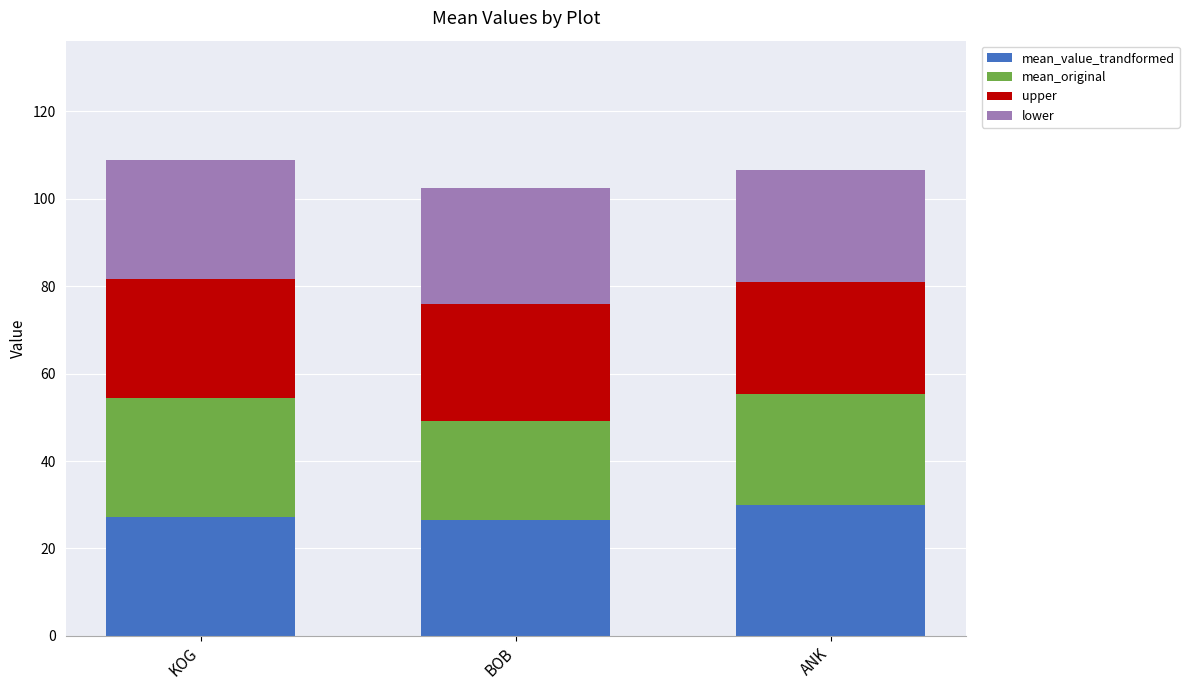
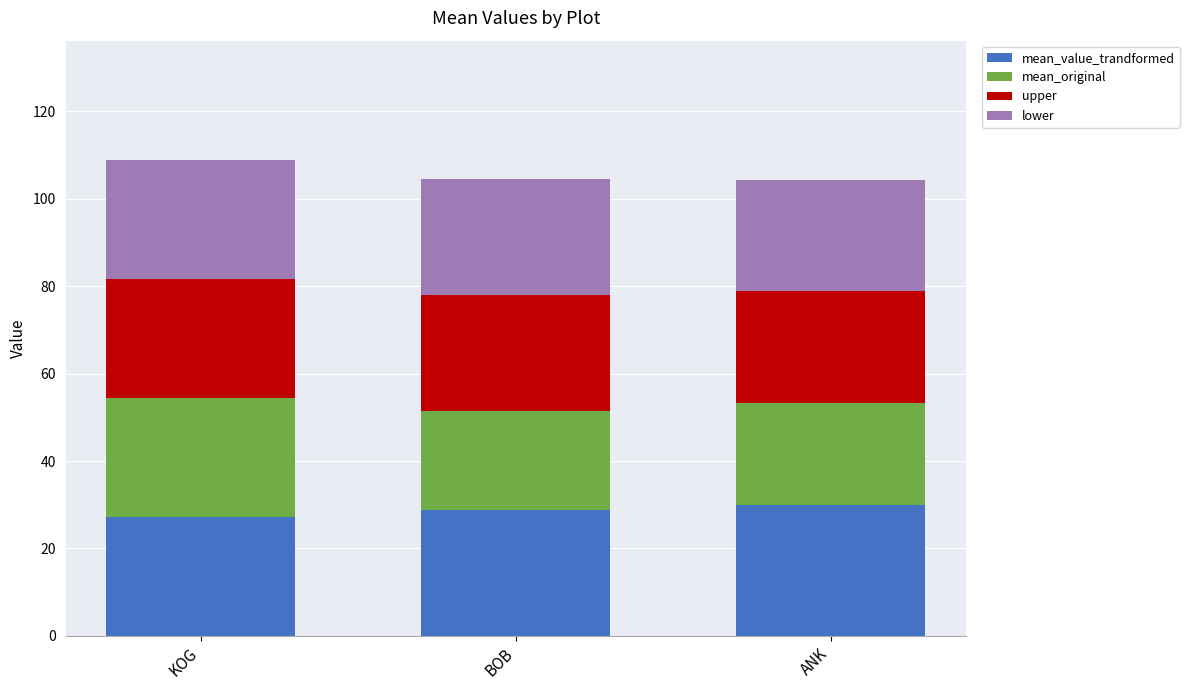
mean_value_trandformed, BOB: 27 -> 29
mean_original, ANK: 26 -> 23
